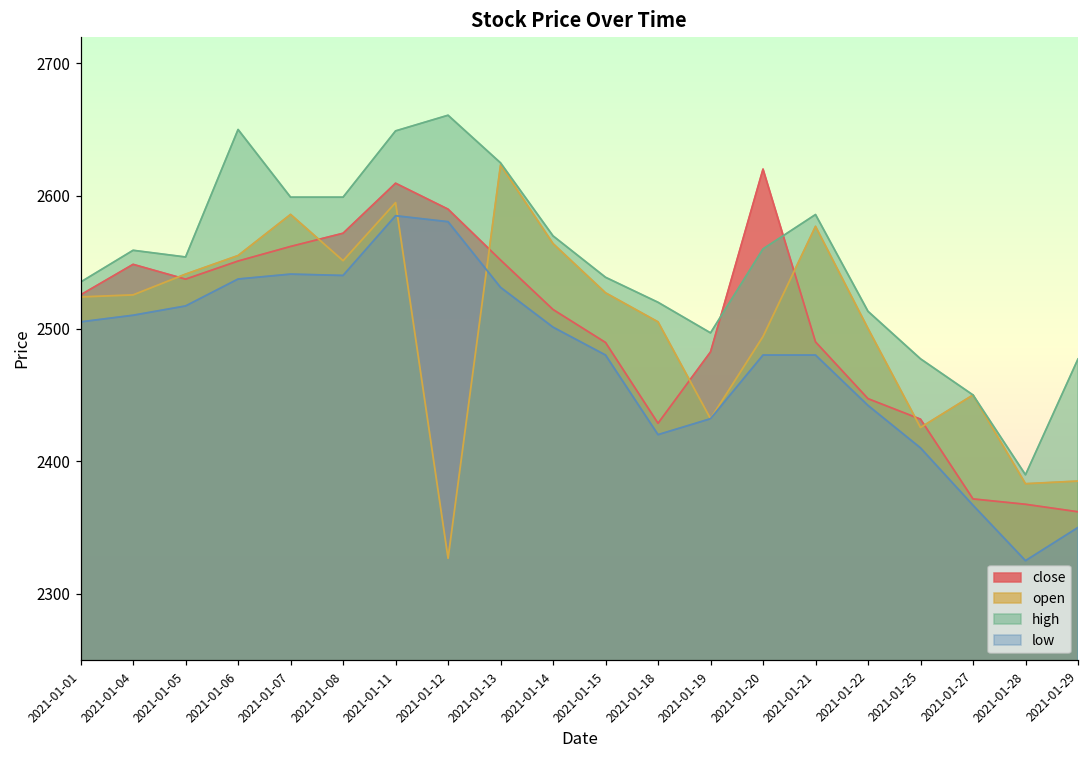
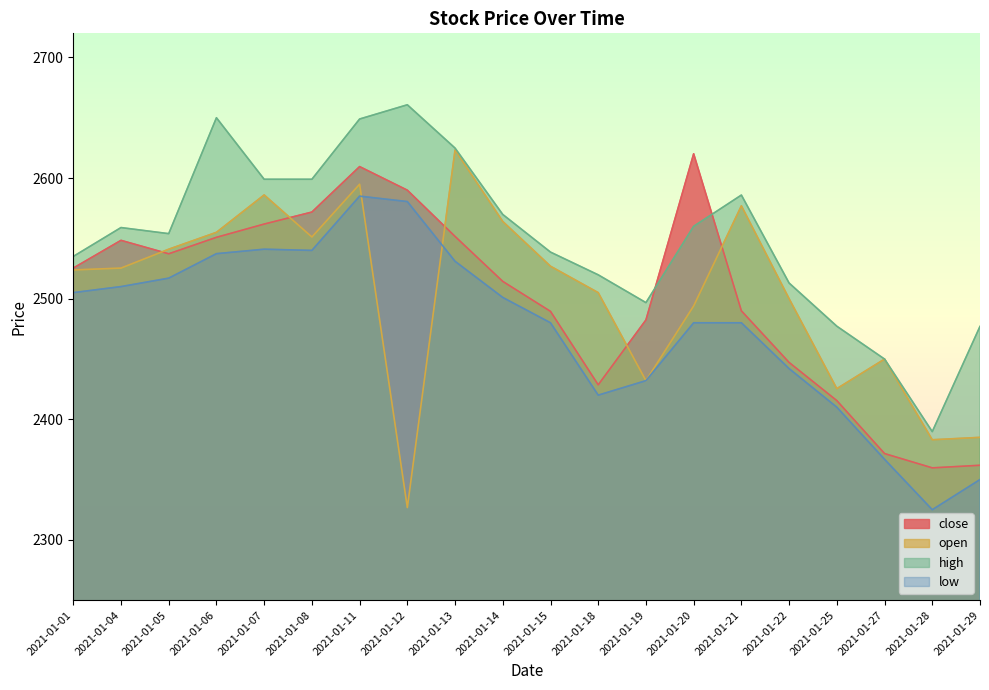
close, 2021-01-25: 2432 -> 2415
close, 2021-01-28: 2368 -> 2360
